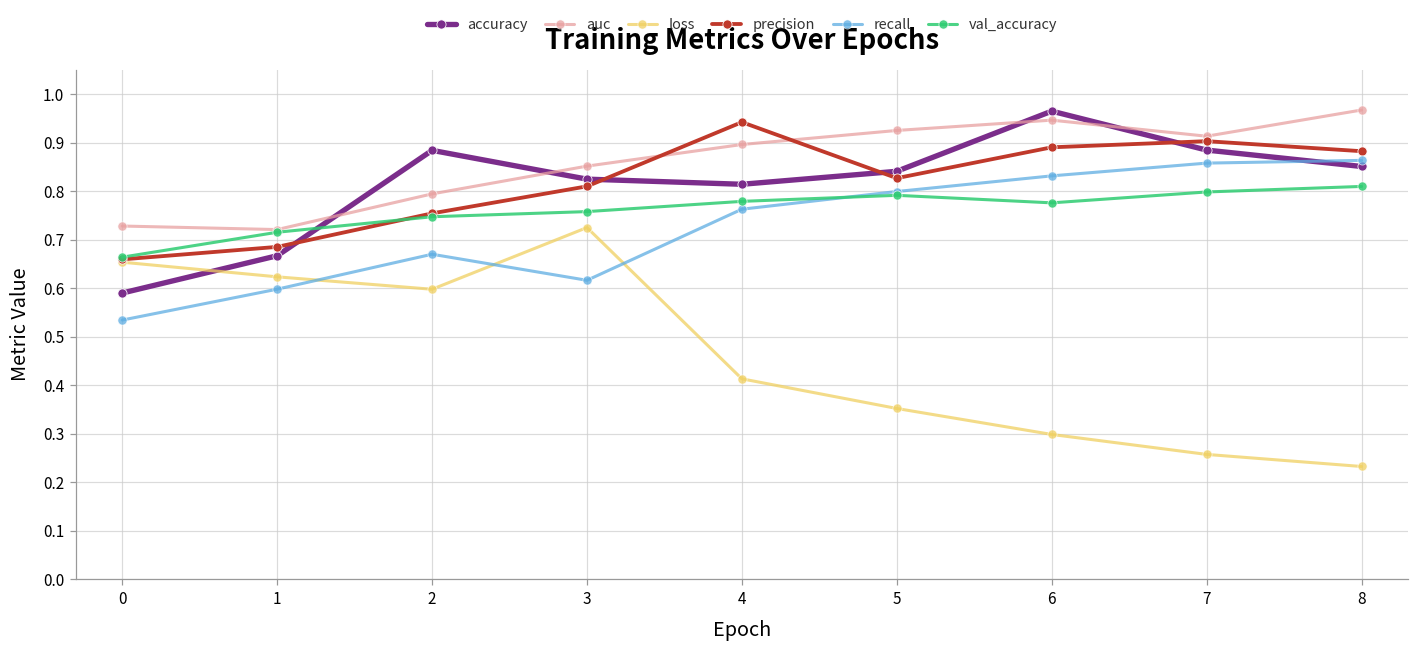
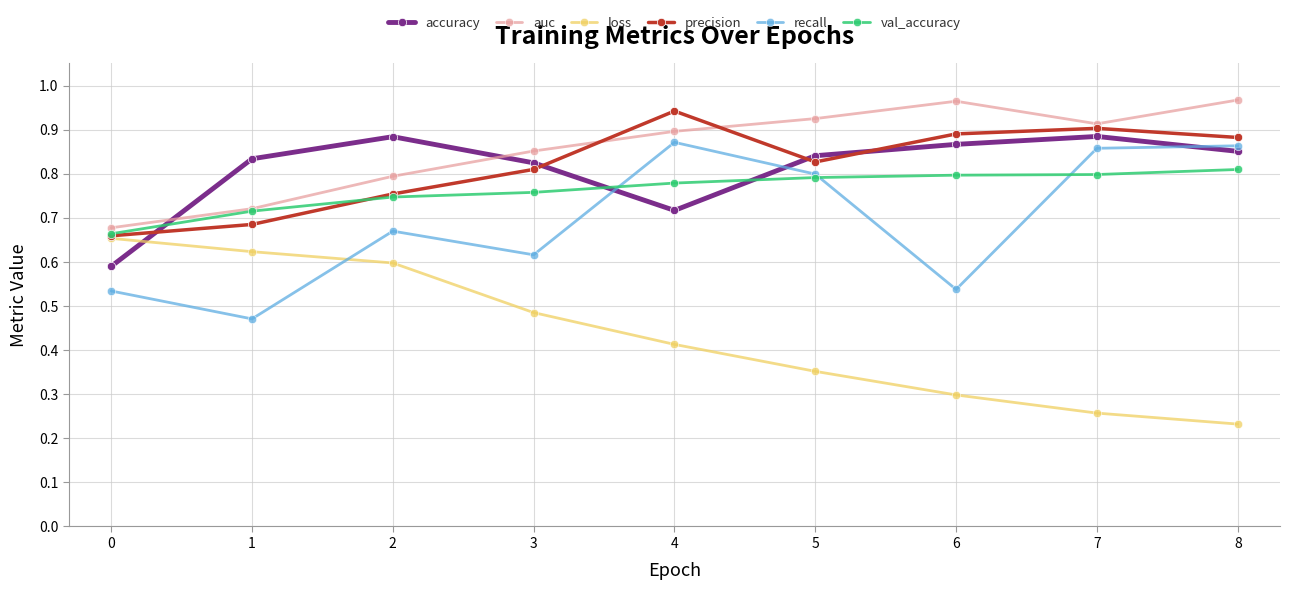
auc, 0: 0.73 -> 0.68
accuracy, 1: 0.67 -> 0.83
recall, 1: 0.60 -> 0.47
loss, 3: 0.72 -> 0.49
accuracy, 4: 0.81 -> 0.72
recall, 4: 0.76 -> 0.87
accuracy, 6: 0.96 -> 0.87
auc, 6: 0.95 -> 0.96
recall, 6: 0.83 -> 0.54
val_accuracy, 6: 0.78 -> 0.80
